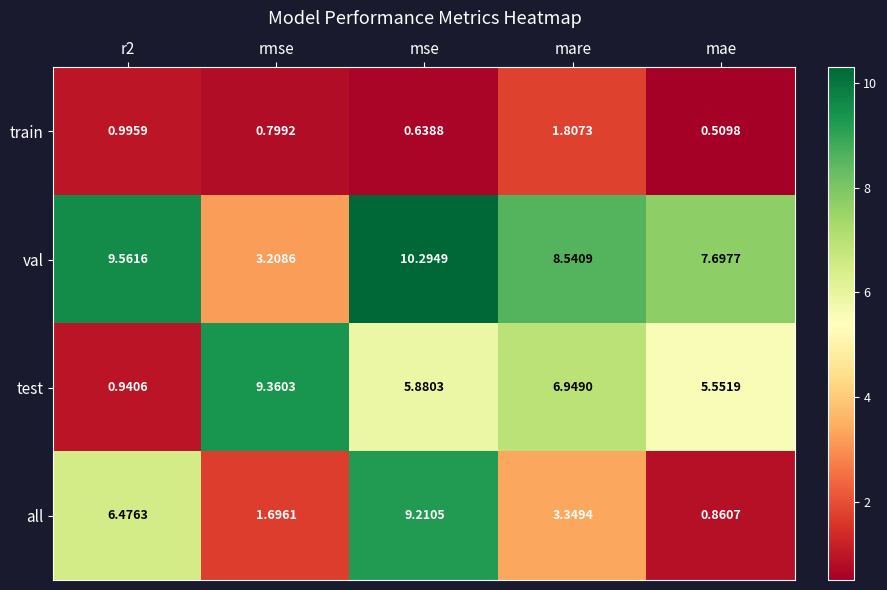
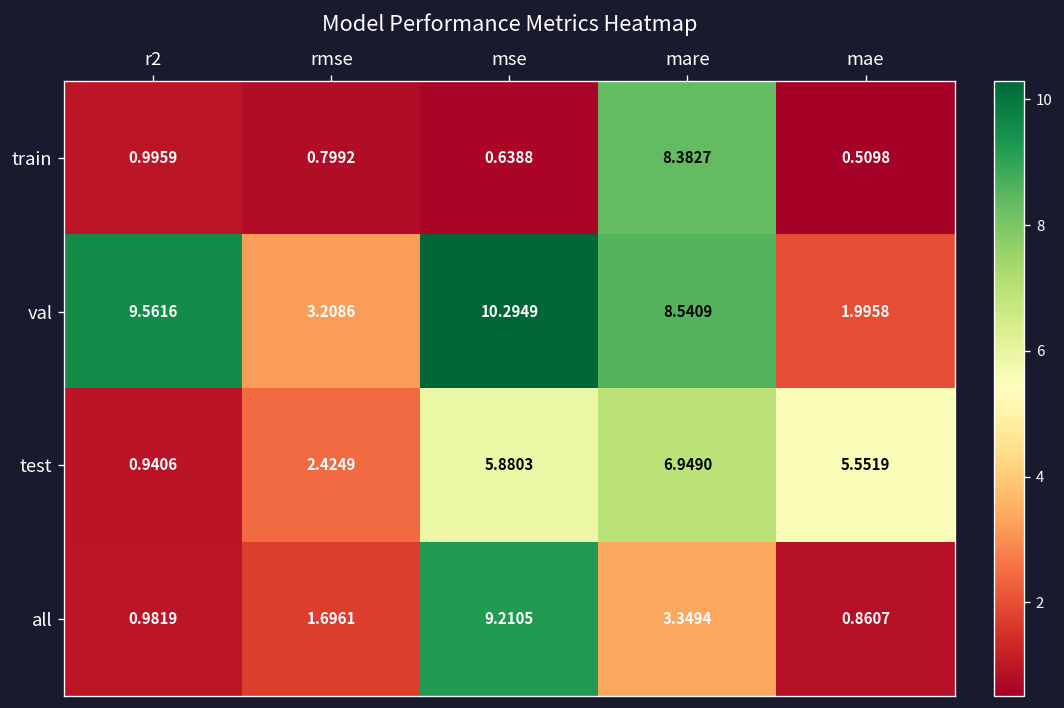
train, mare: 1.8073 -> 8.3827
val, mae: 7.6977 -> 1.9958
test, rmse: 9.3603 -> 2.4249
all, r2: 6.4763 -> 0.9819
